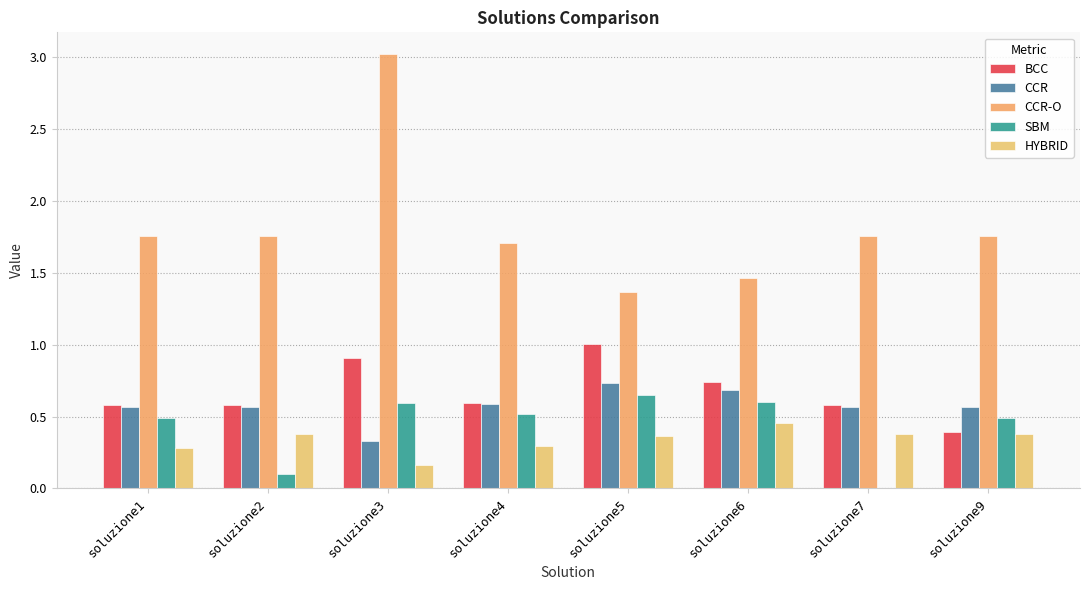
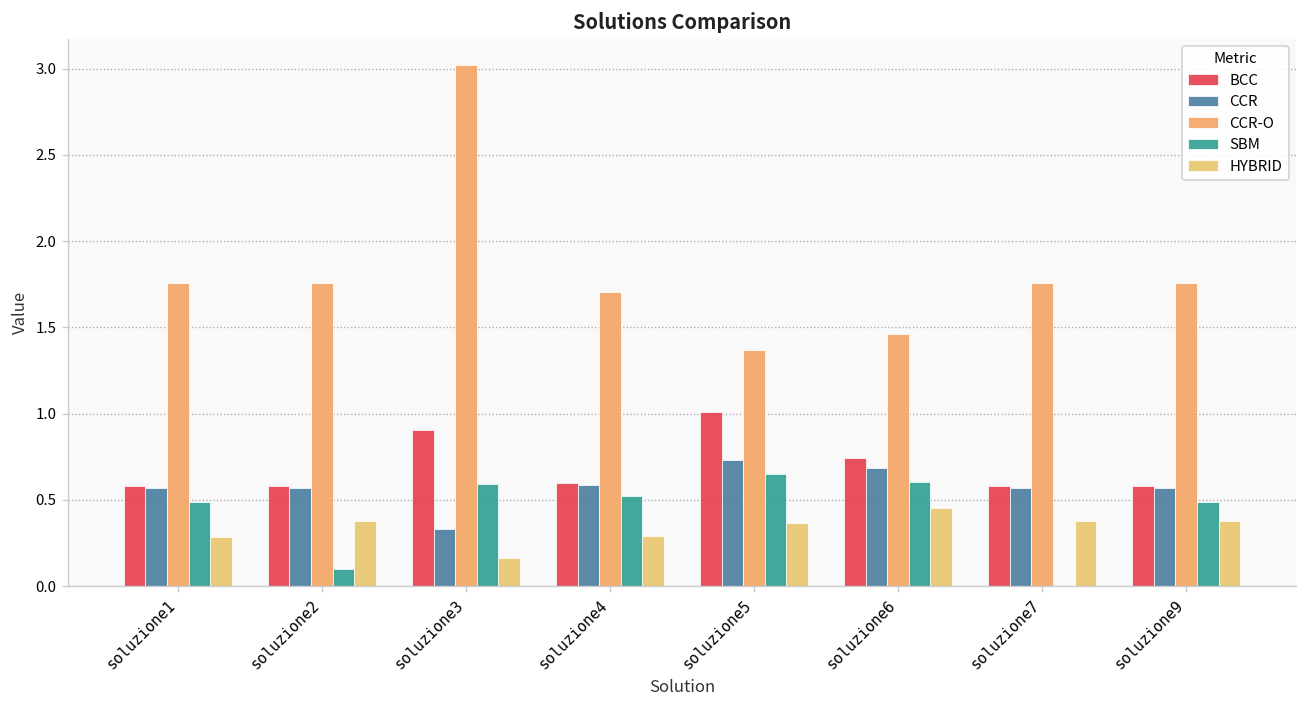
BCC, soluzione9: 0.39 -> 0.58
